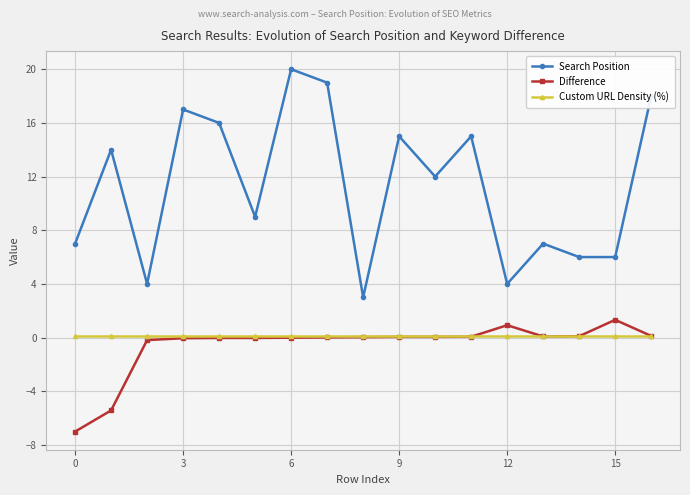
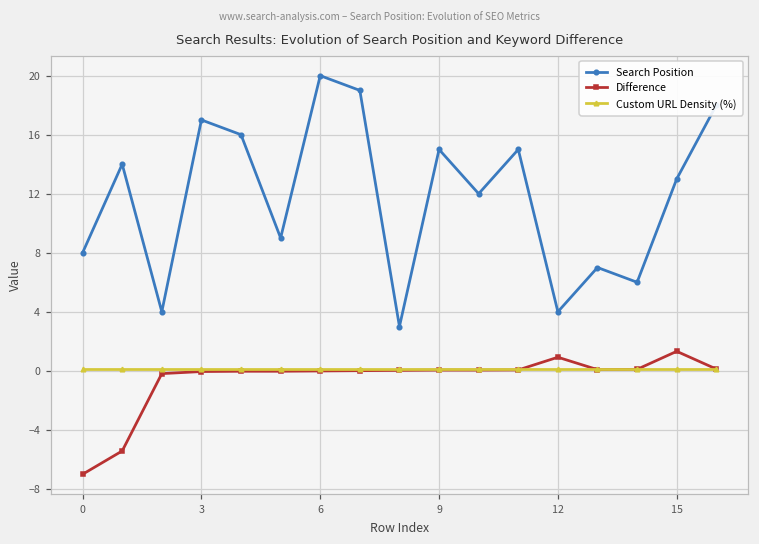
Search Position, 0: 7 -> 8
Search Position, 15: 6 -> 13
